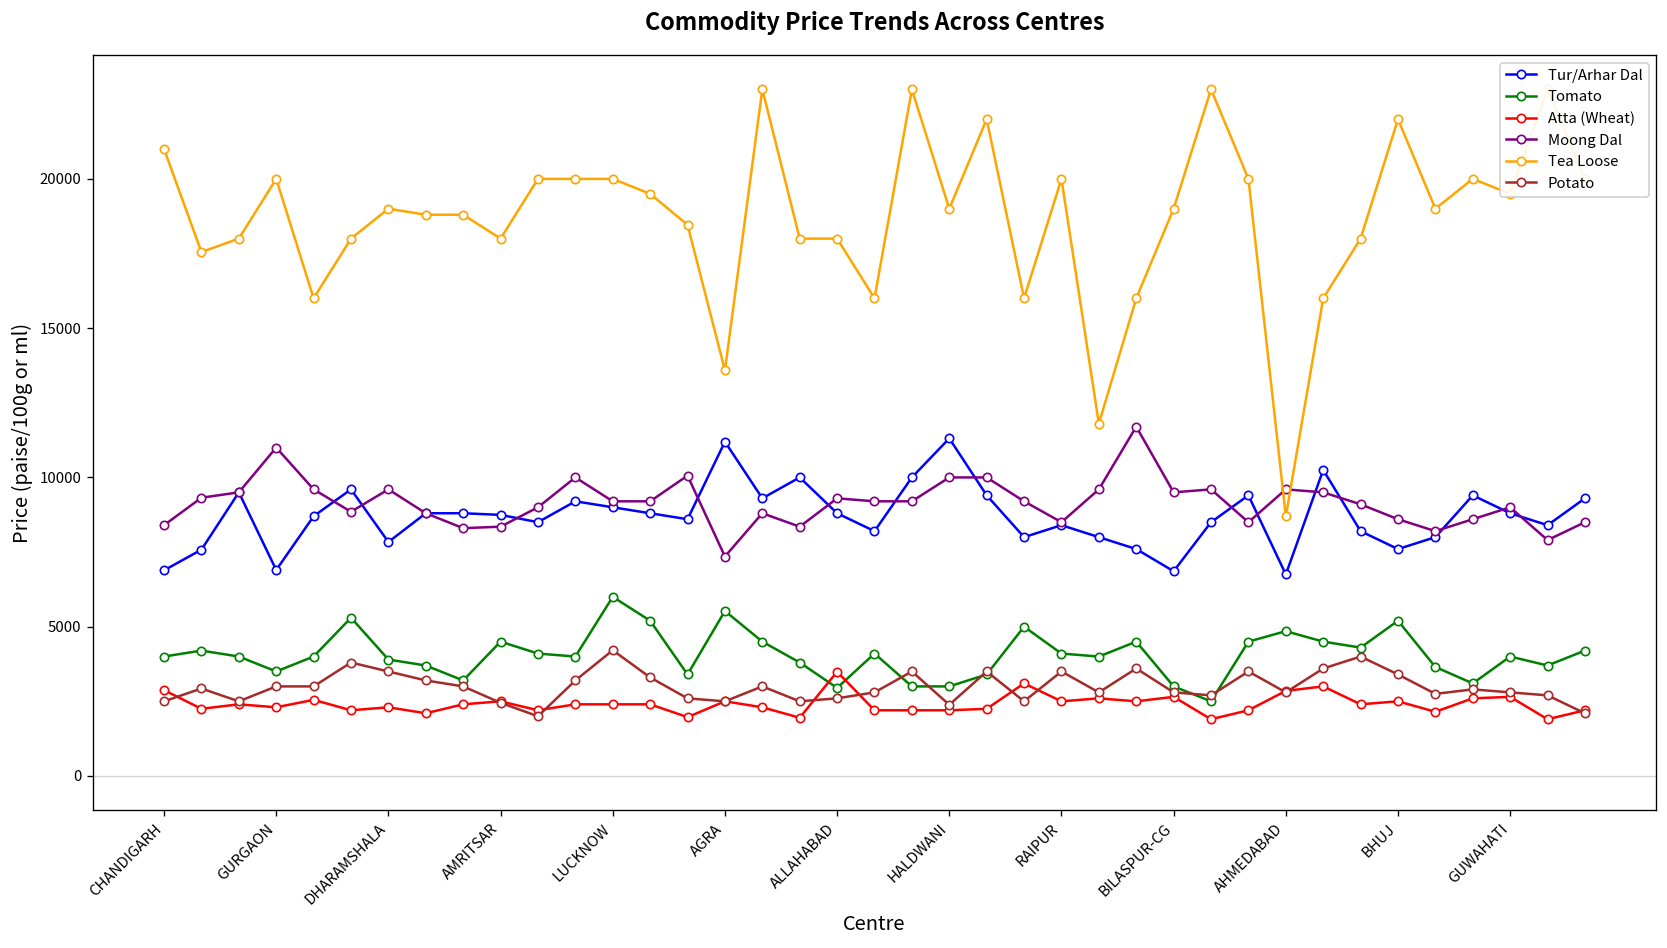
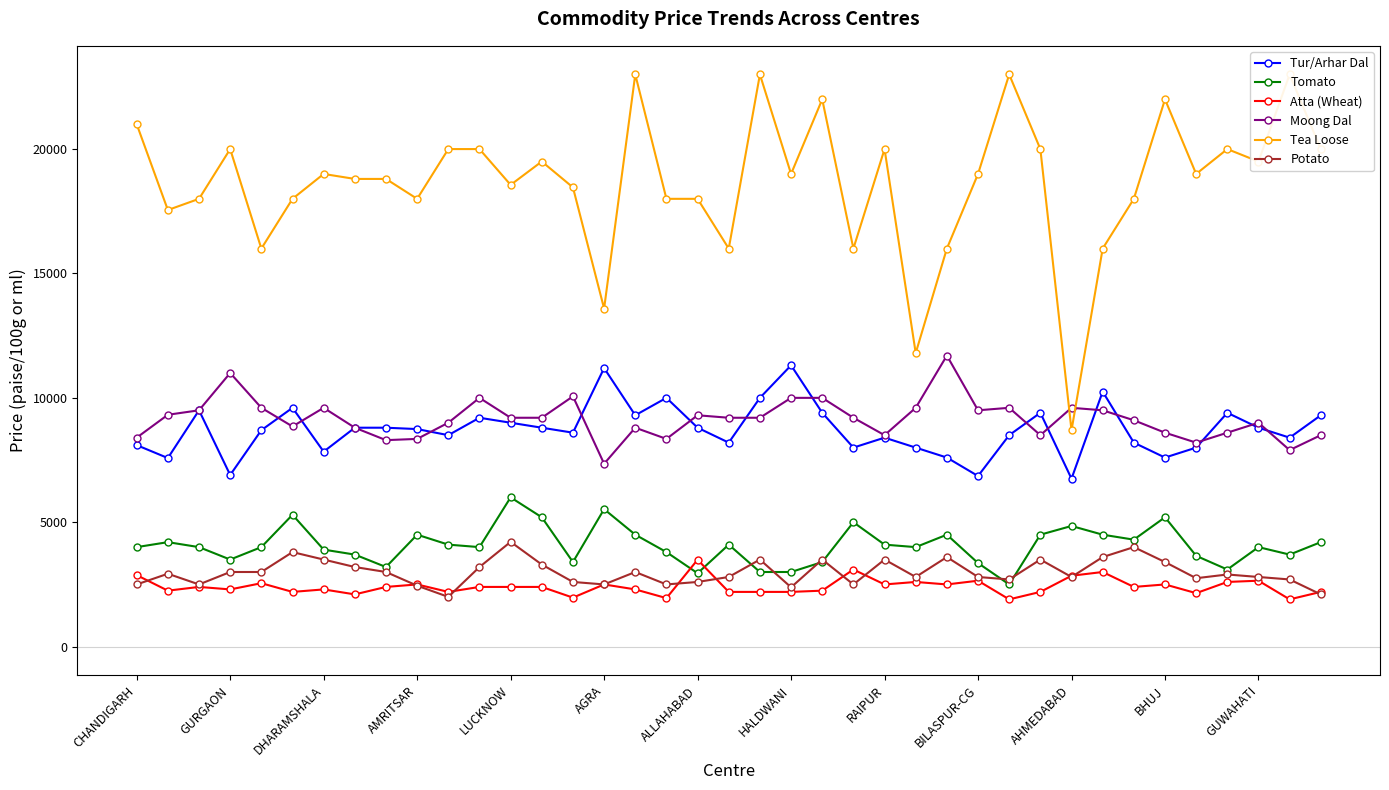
Tur/Arhar Dal, CHANDIGARH: 6900 -> 8100
Tea Loose, LUCKNOW: 20000 -> 18600
Tomato, BILASPUR-CG: 3000 -> 3400
